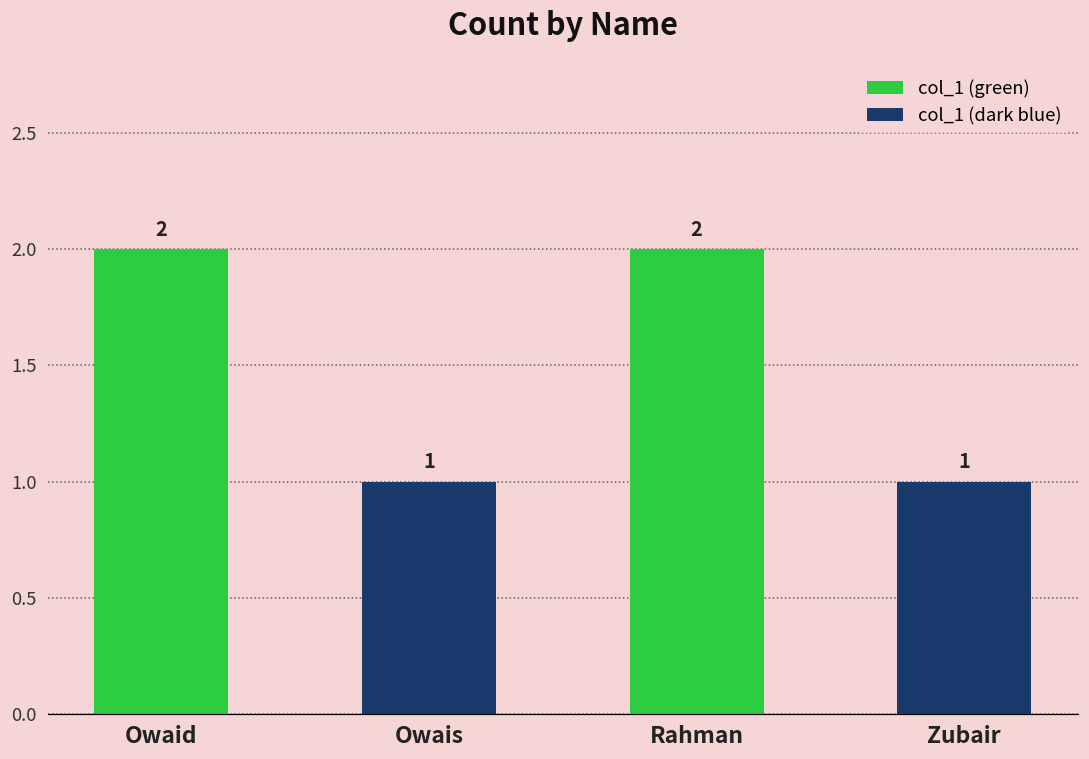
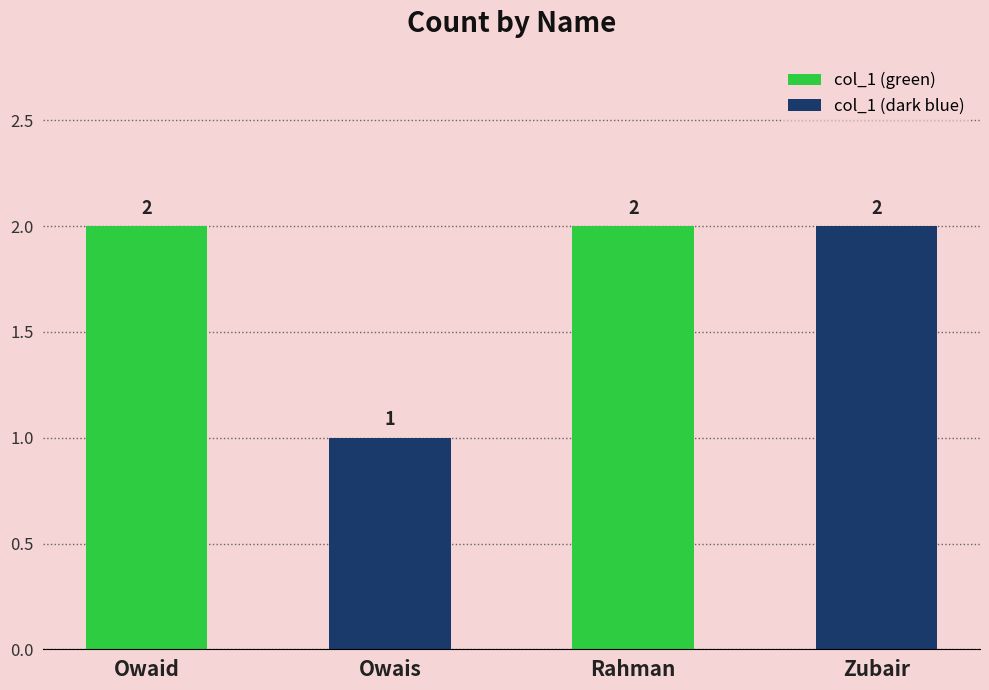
Zubair: 1 -> 2
